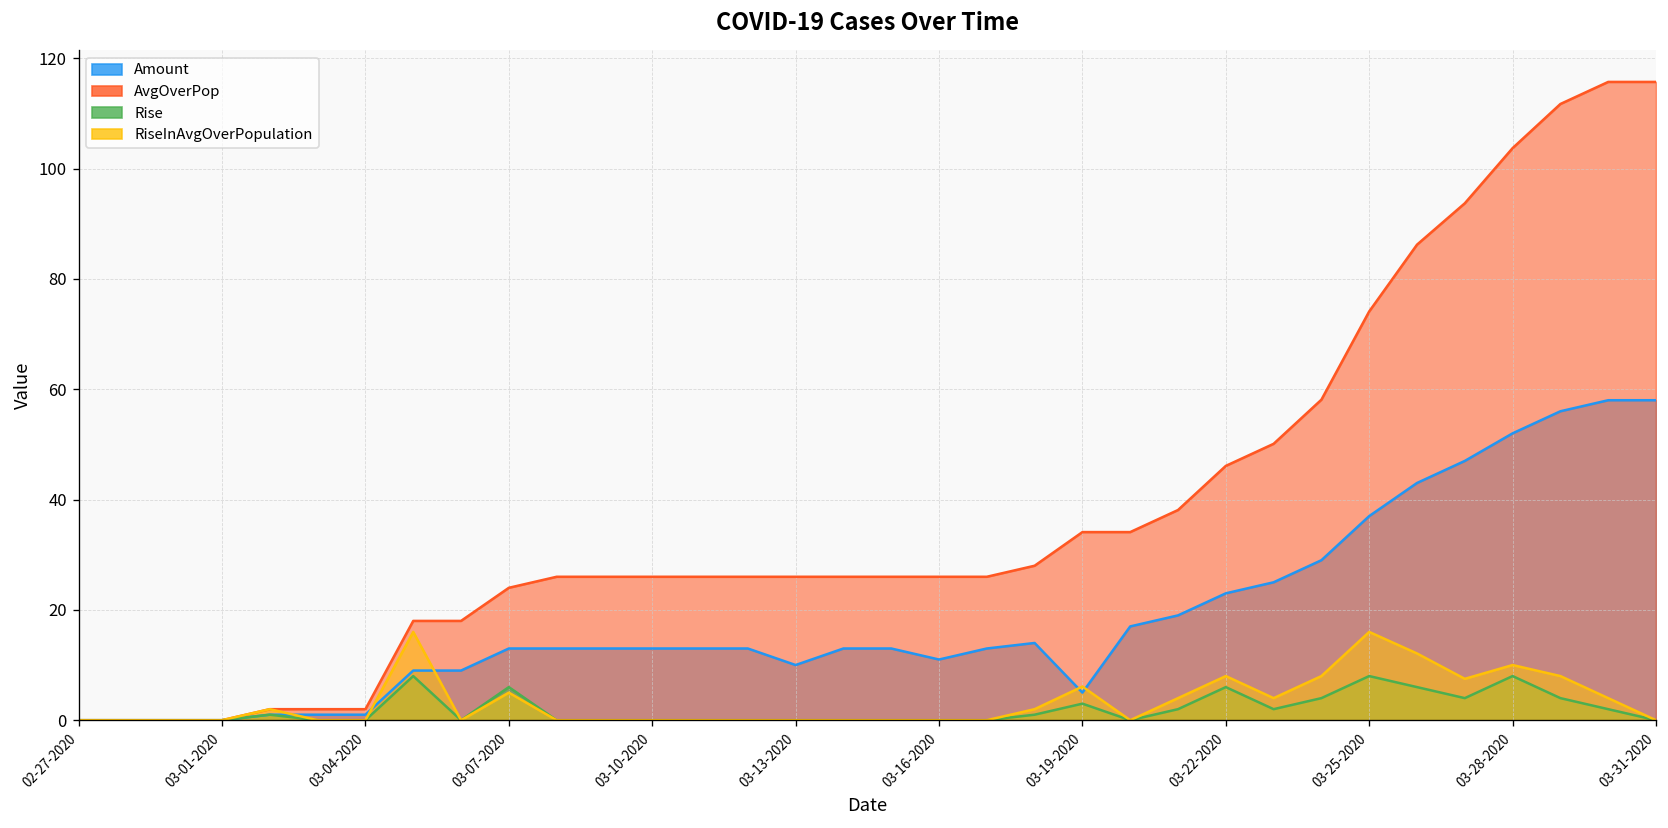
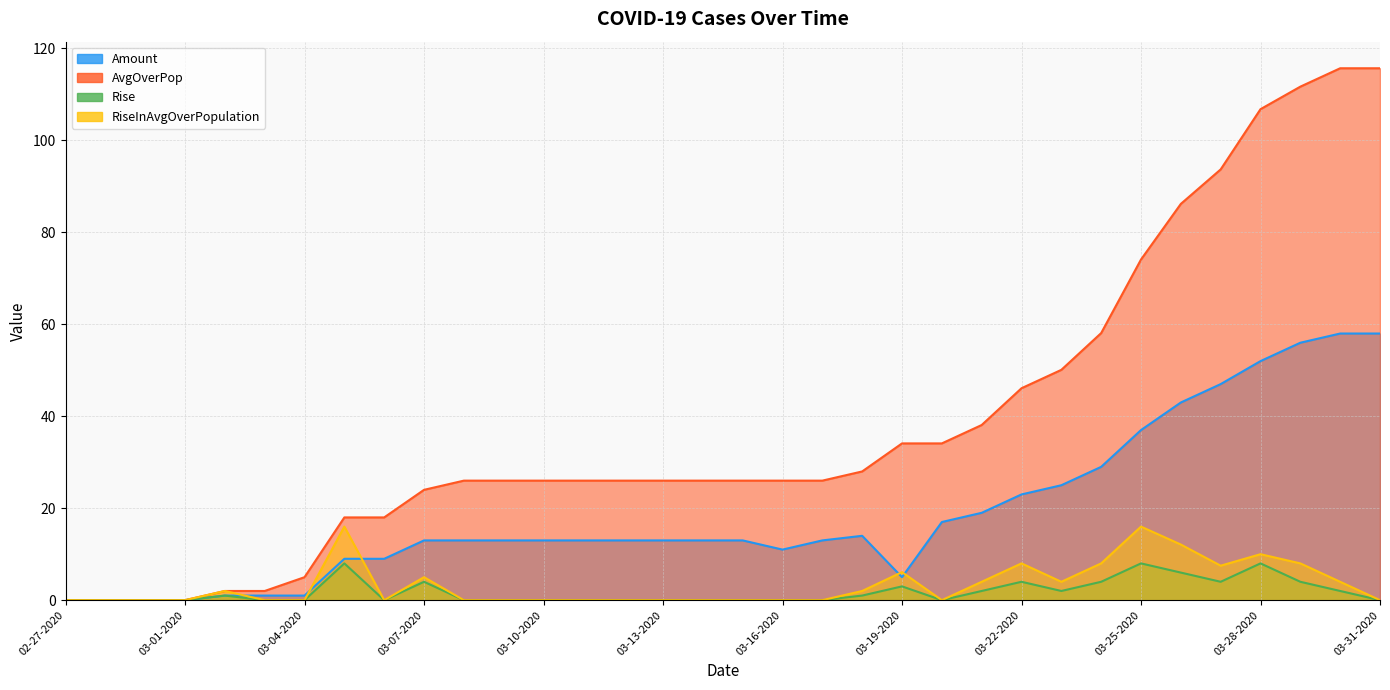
AvgOverPop, 03-04-2020: 2 -> 5
Rise, 03-07-2020: 6 -> 4
Amount, 03-13-2020: 10 -> 13
Rise, 03-22-2020: 6 -> 4
AvgOverPop, 03-28-2020: 104 -> 107
